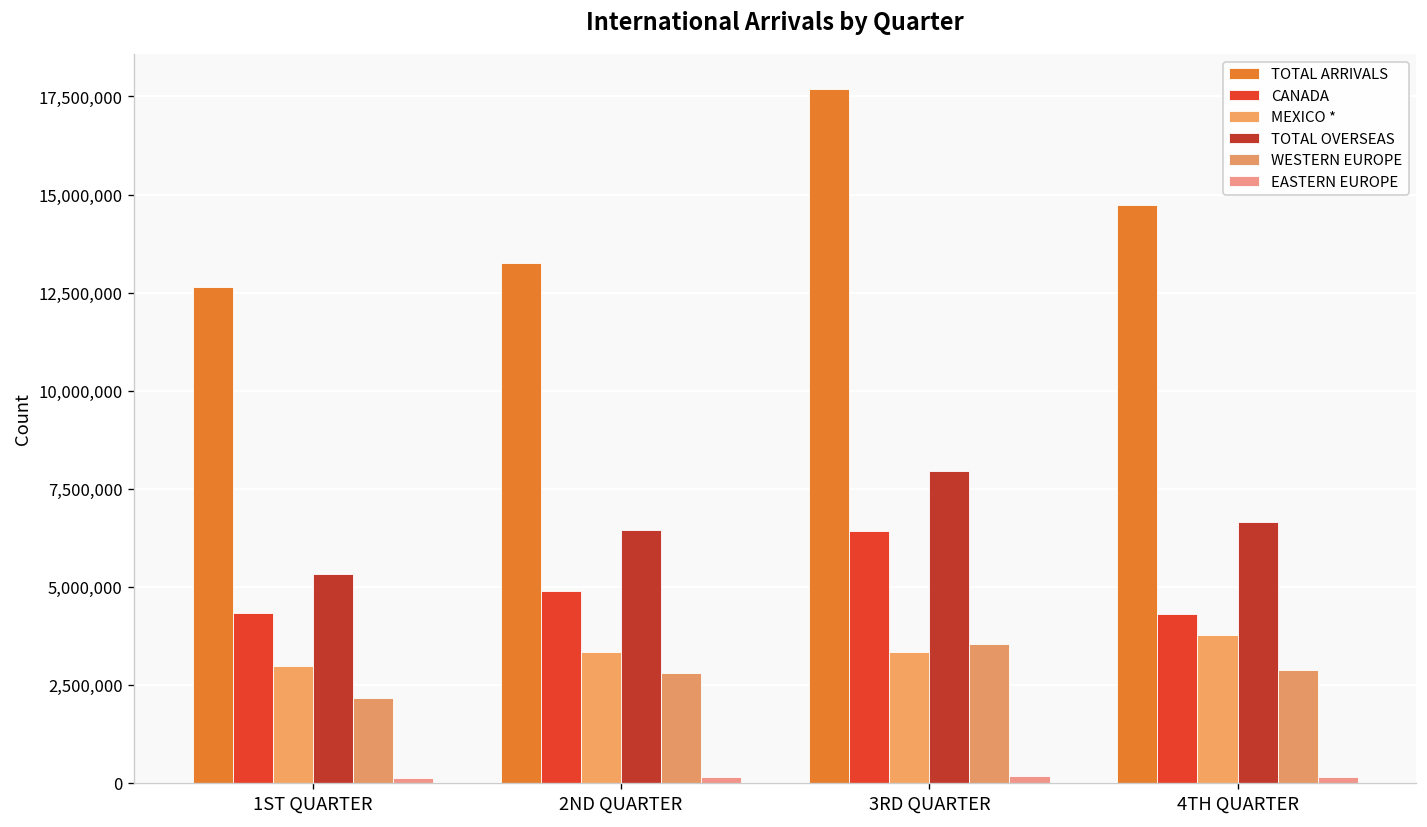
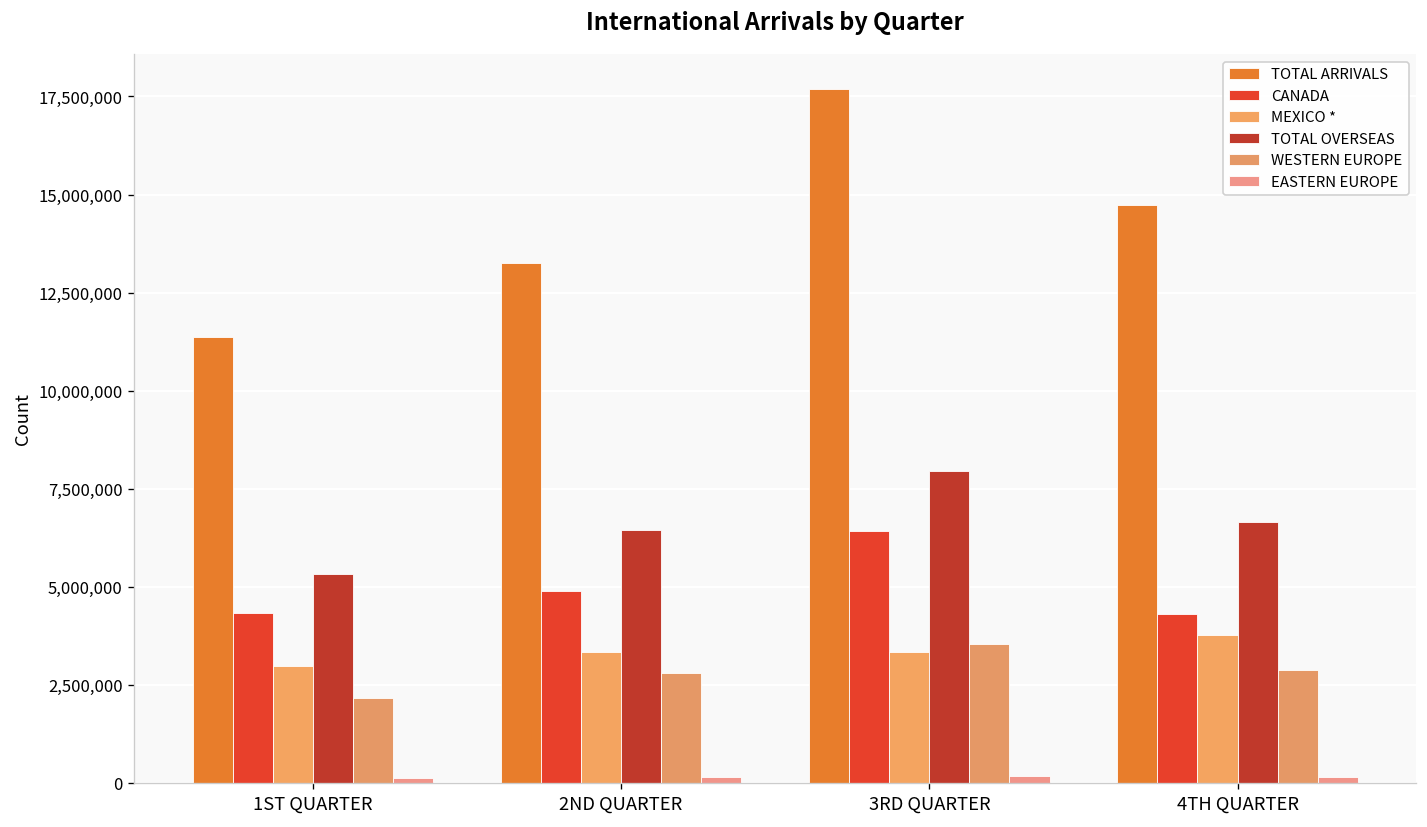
TOTAL ARRIVALS, 1ST QUARTER: 12,600,000 -> 11,400,000
